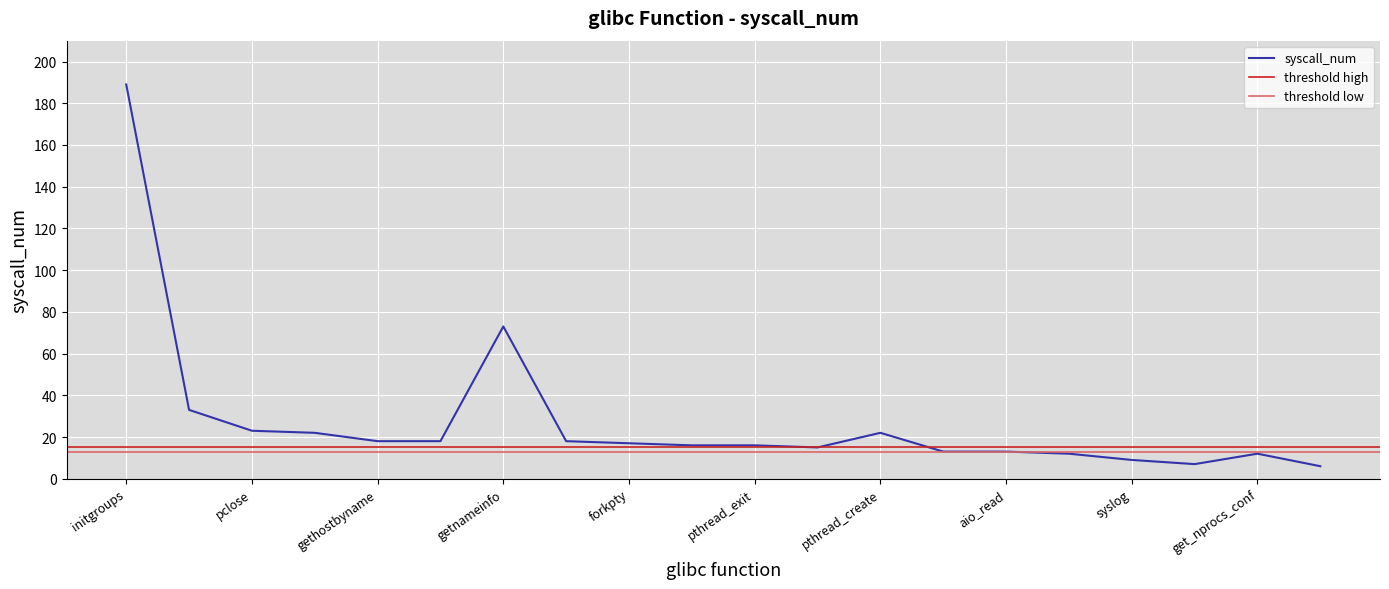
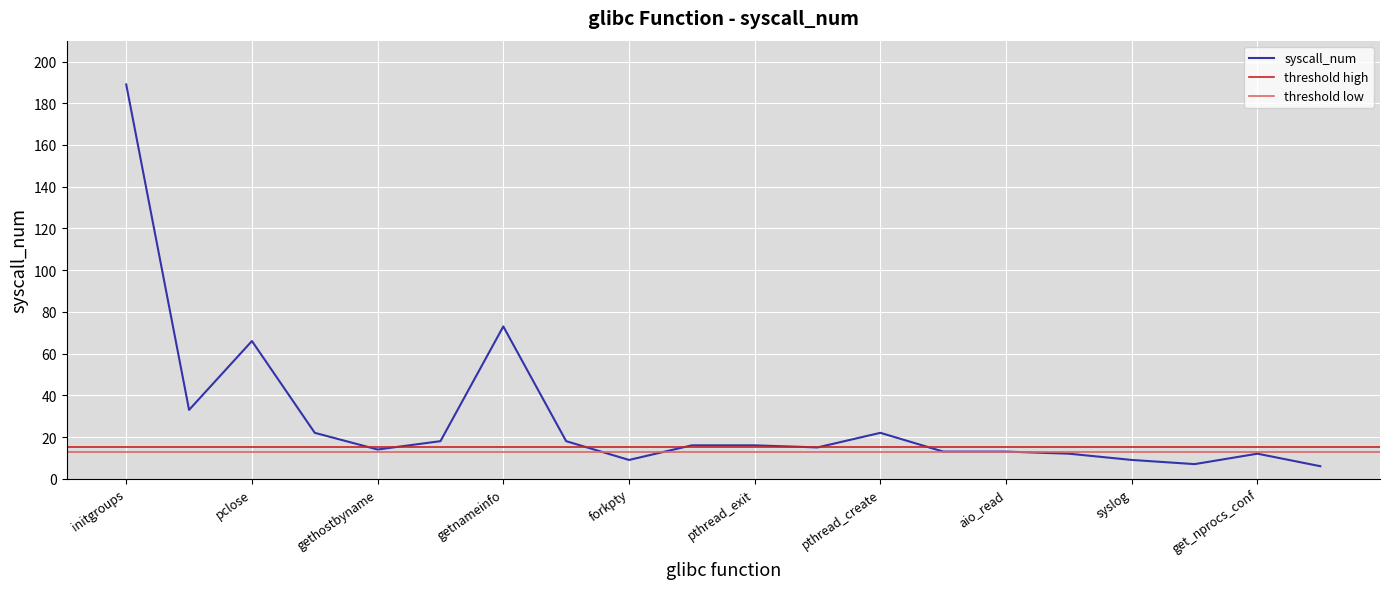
pclose: 23 -> 66
gethostbyname: 18 -> 14
forkpty: 17 -> 9
